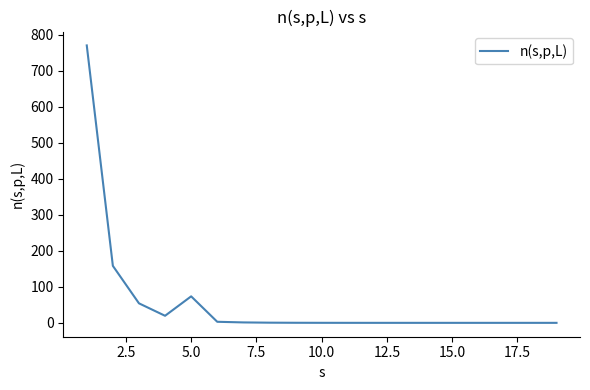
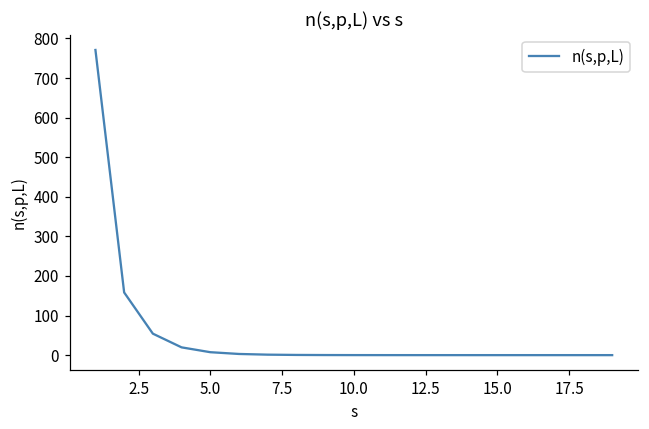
5.0: 70 -> 10
